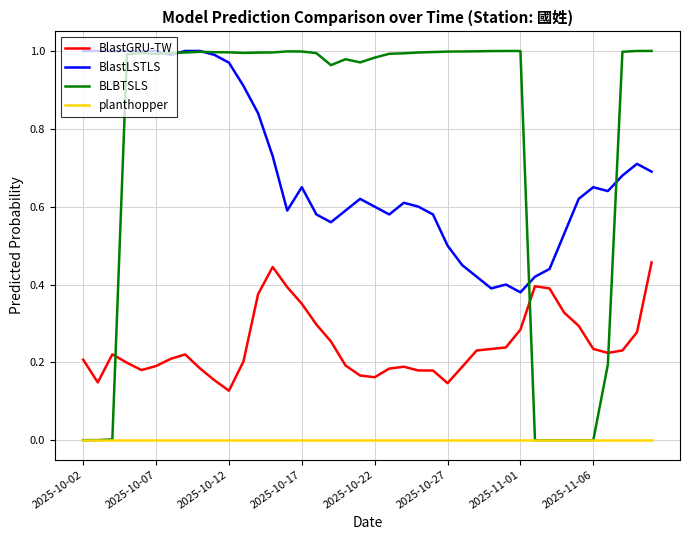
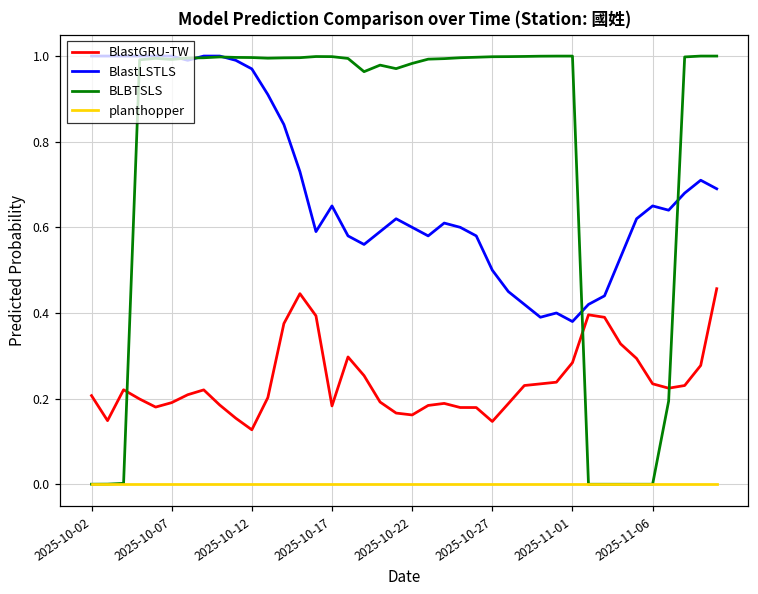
BlastGRU-TW, 2025-10-17: 0.35 -> 0.18
